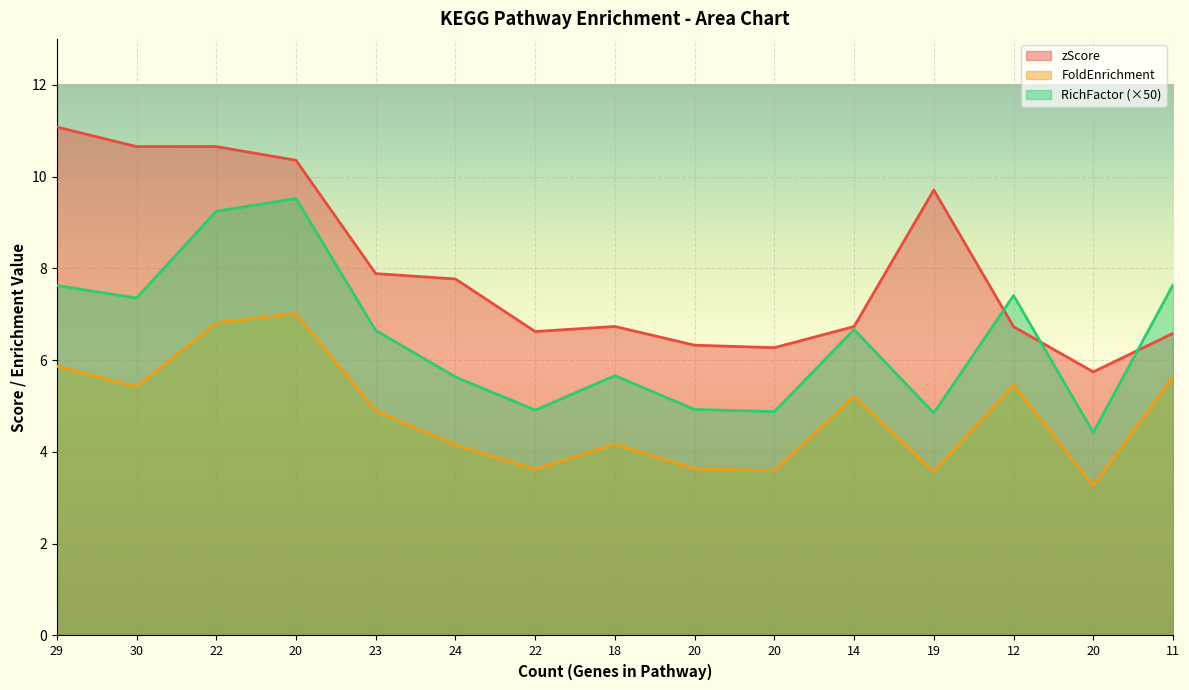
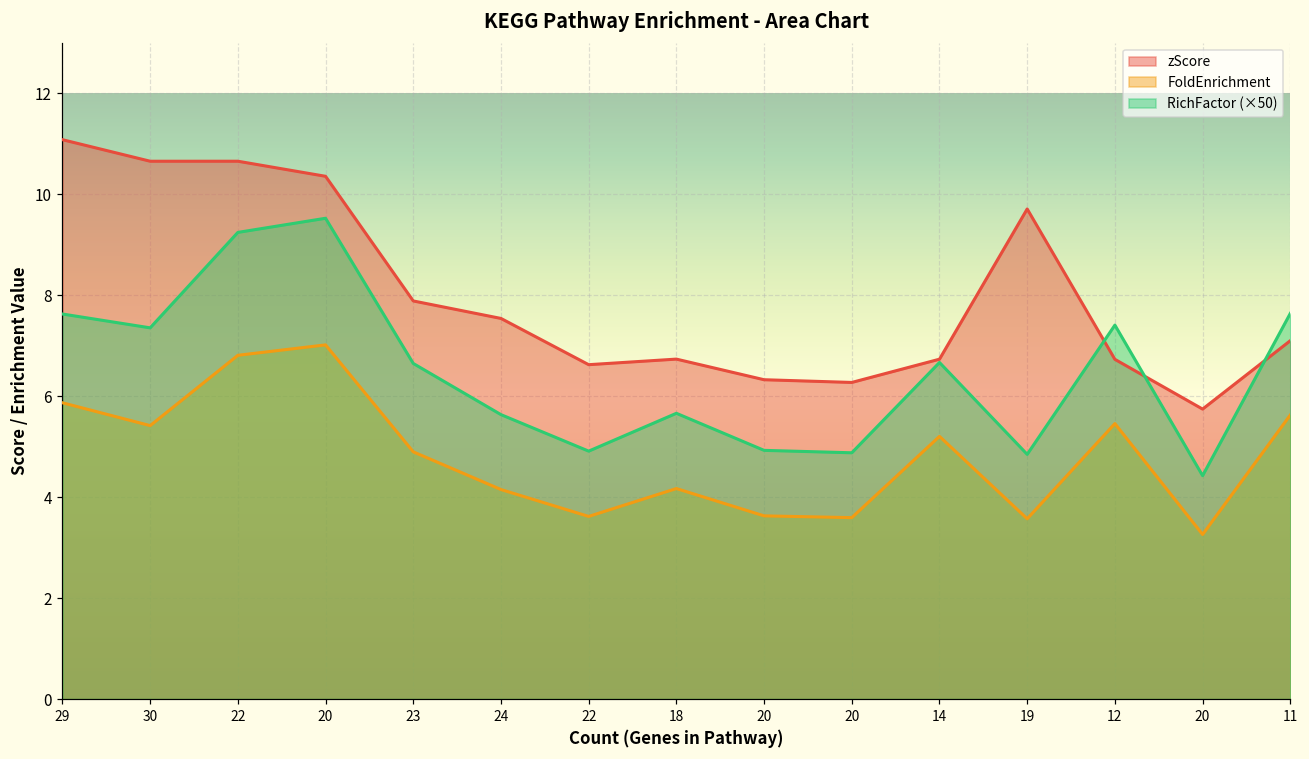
zScore, 24: 7.8 -> 7.5
zScore, 11: 6.6 -> 7.1
